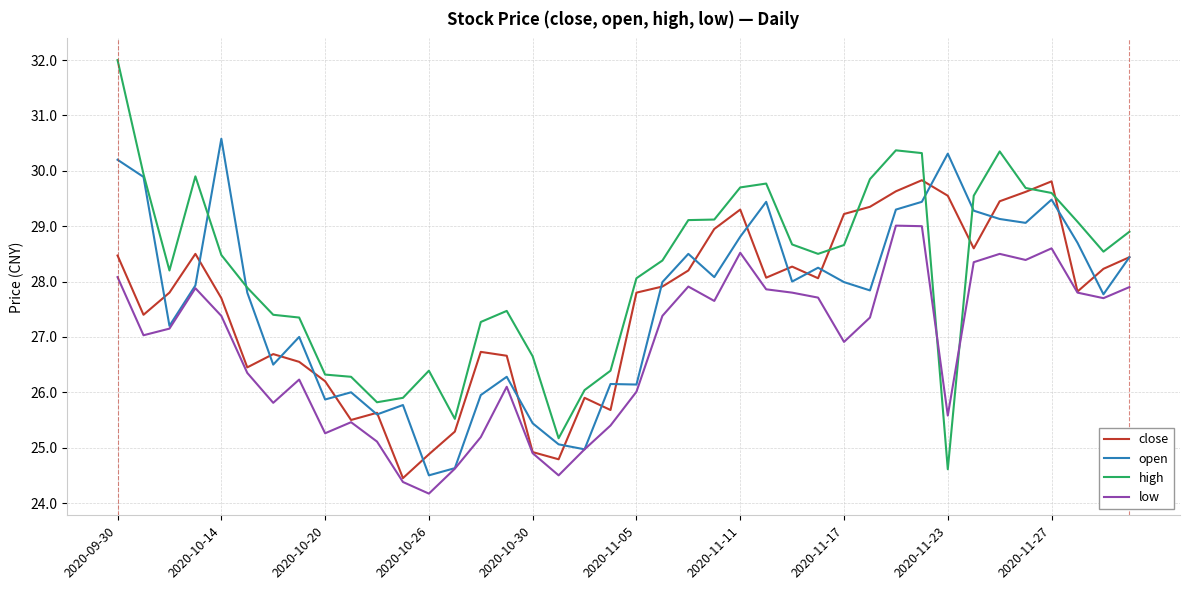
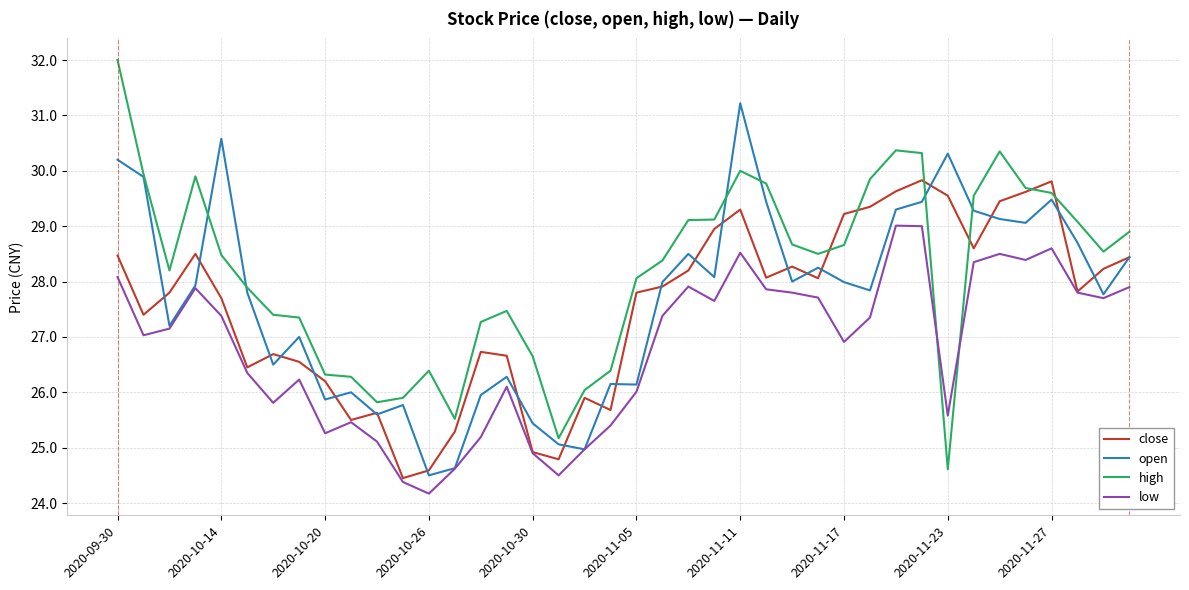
close, 2020-10-26: 24.9 -> 24.6
open, 2020-11-11: 28.8 -> 31.2
high, 2020-11-11: 29.7 -> 30.0
